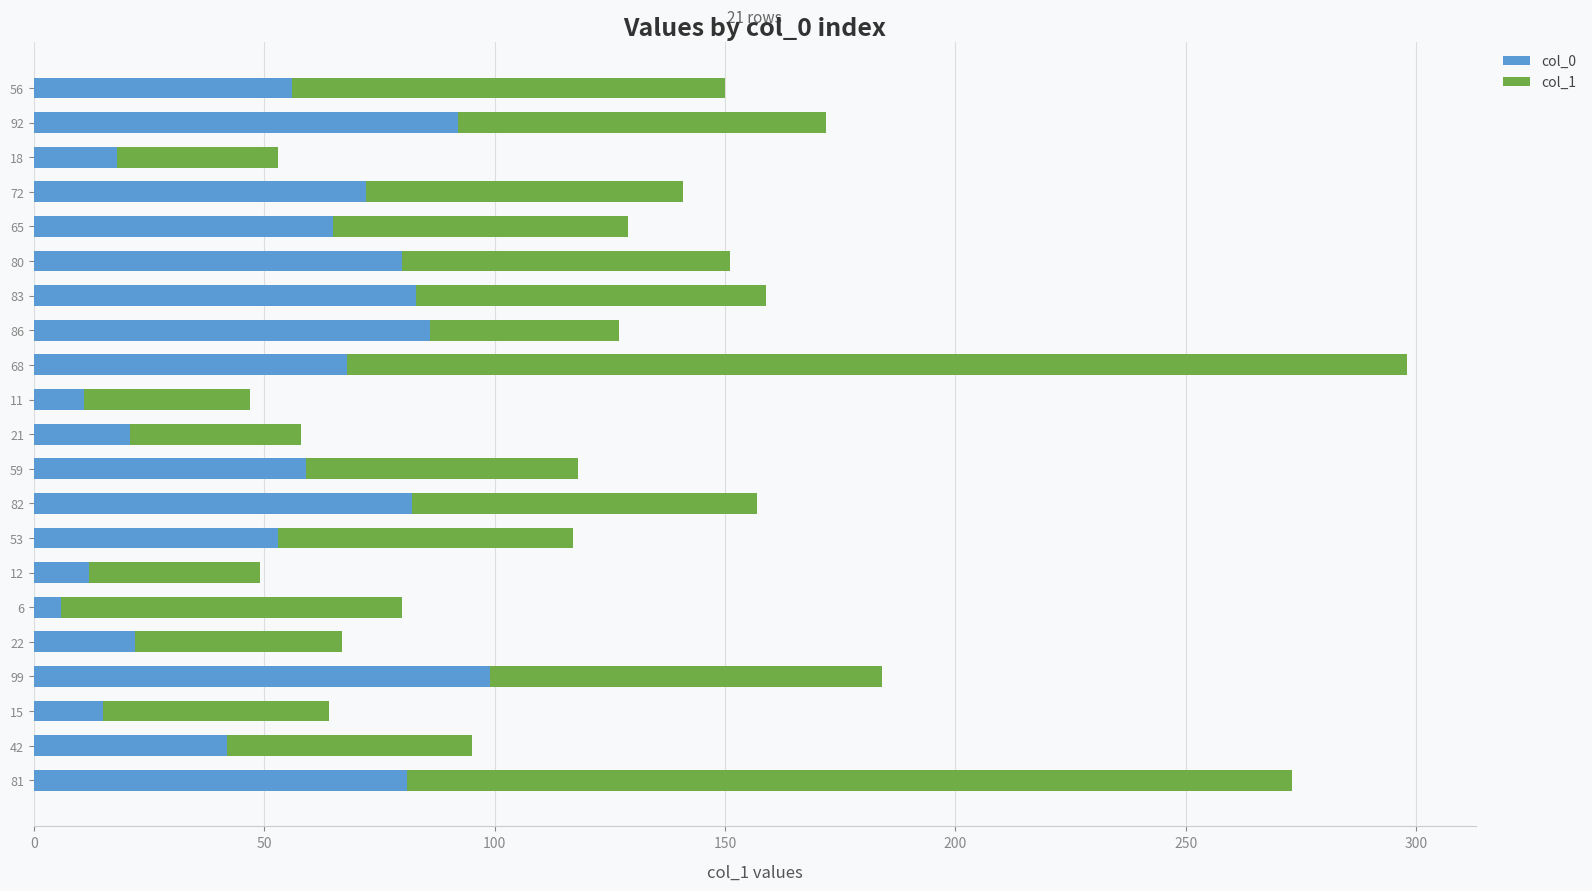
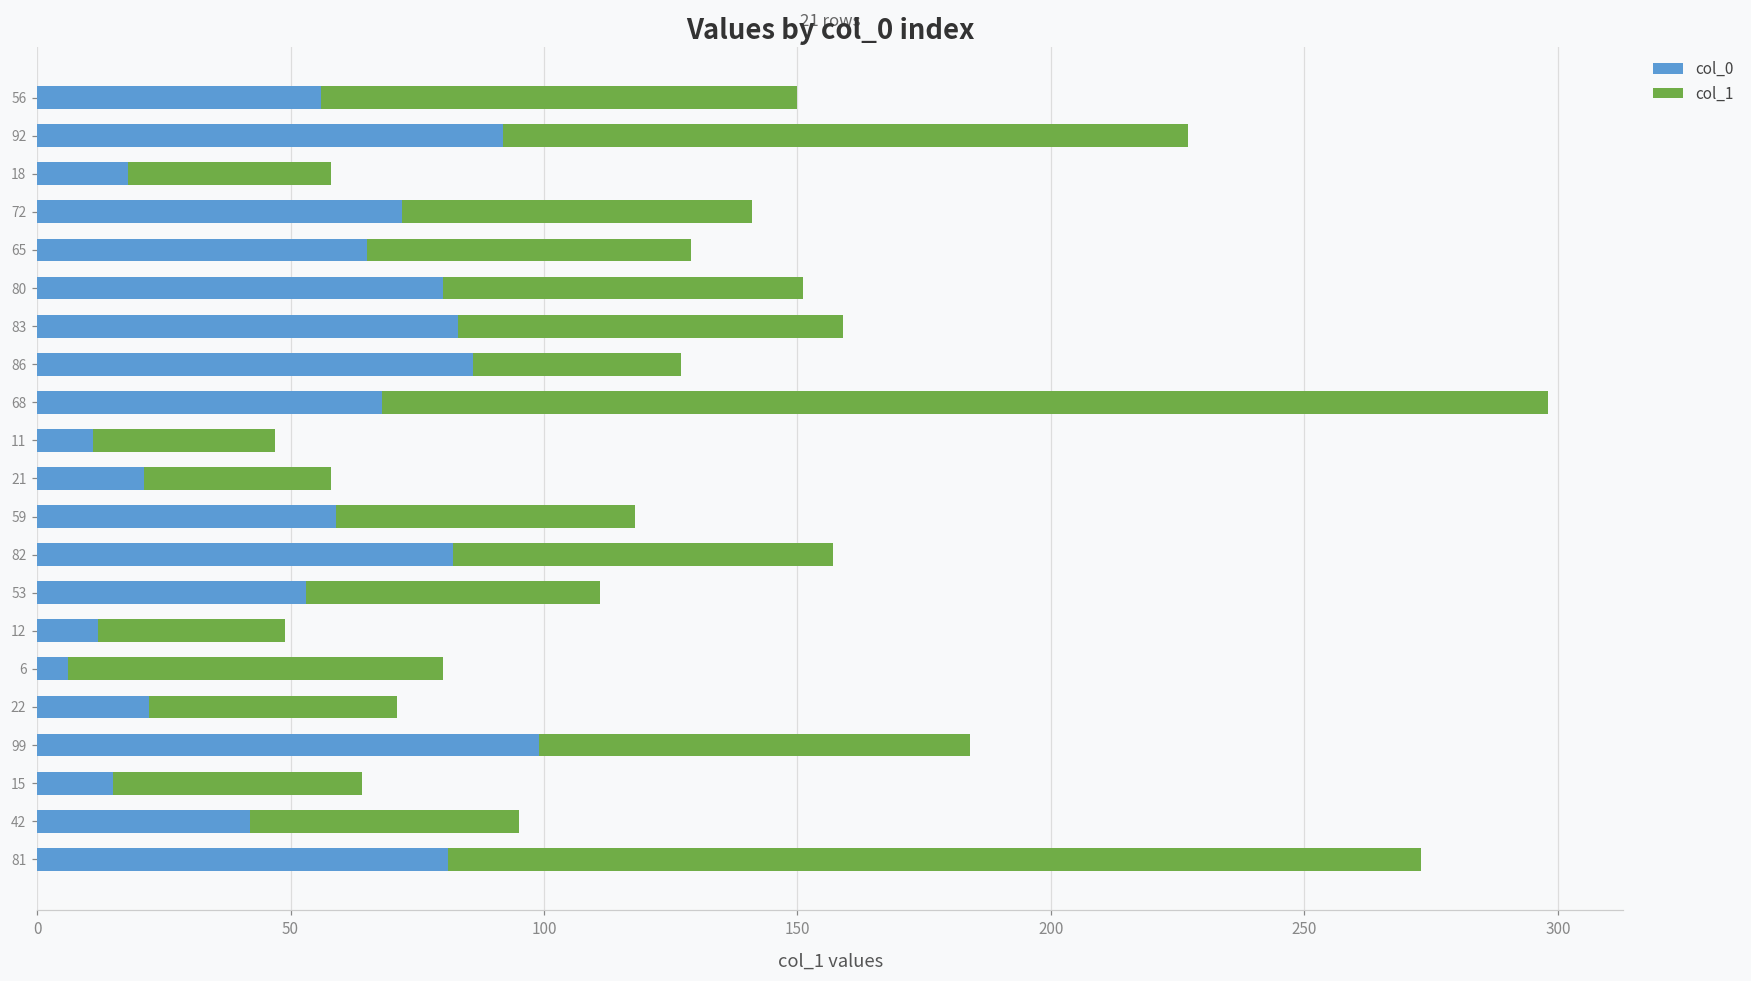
col_1, 92: 80 -> 135
col_1, 18: 35 -> 40
col_1, 53: 64 -> 58
col_1, 22: 45 -> 49
